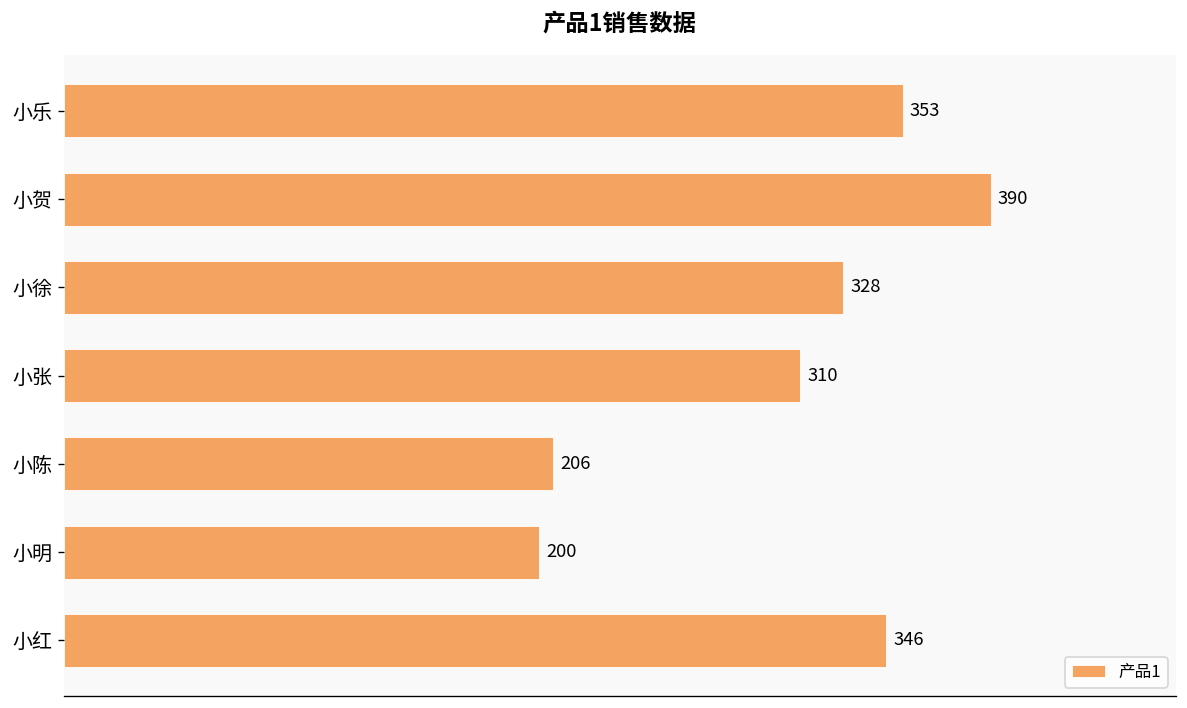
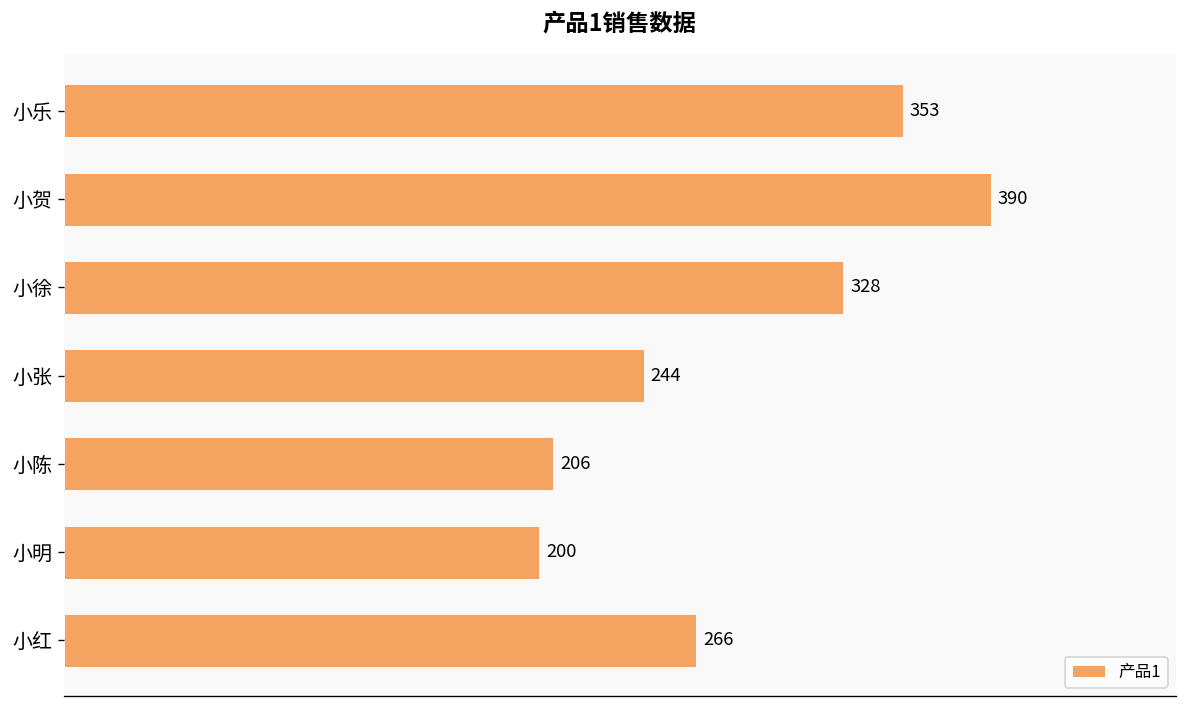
小张: 310 -> 244
小红: 346 -> 266
